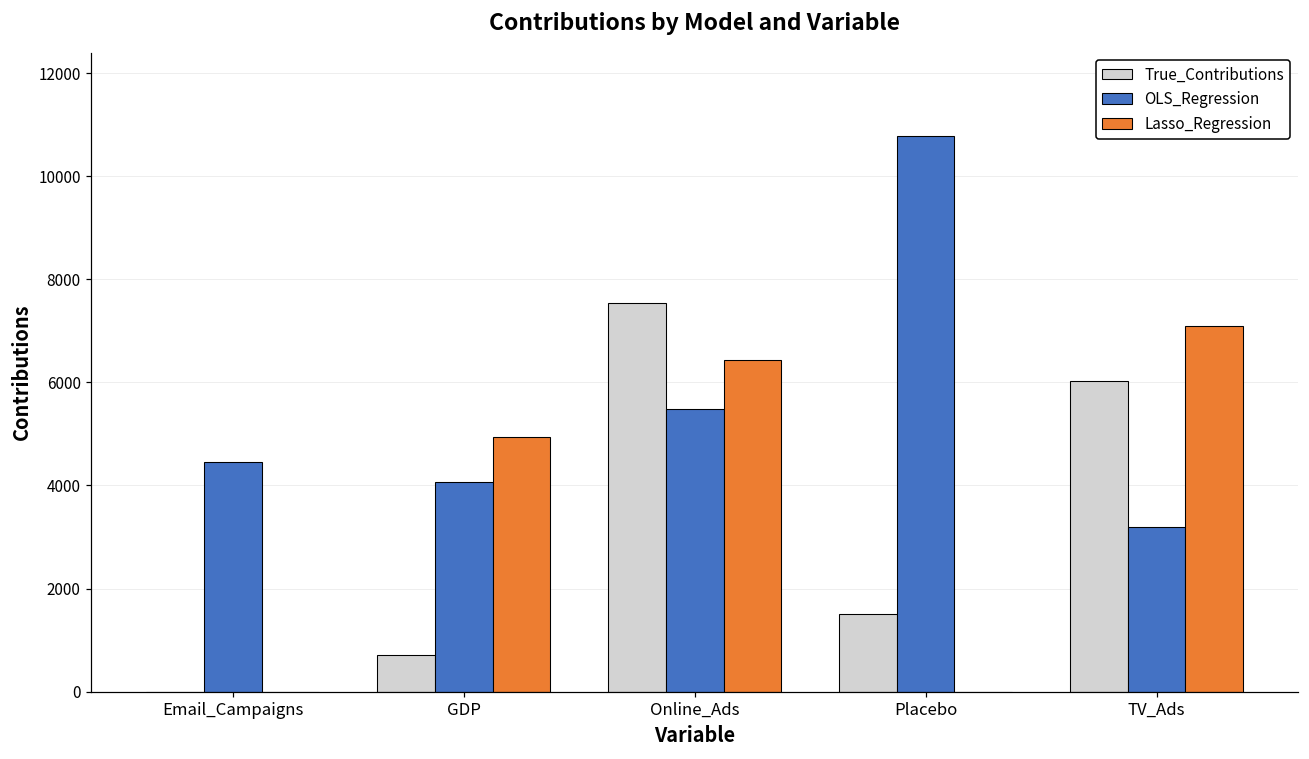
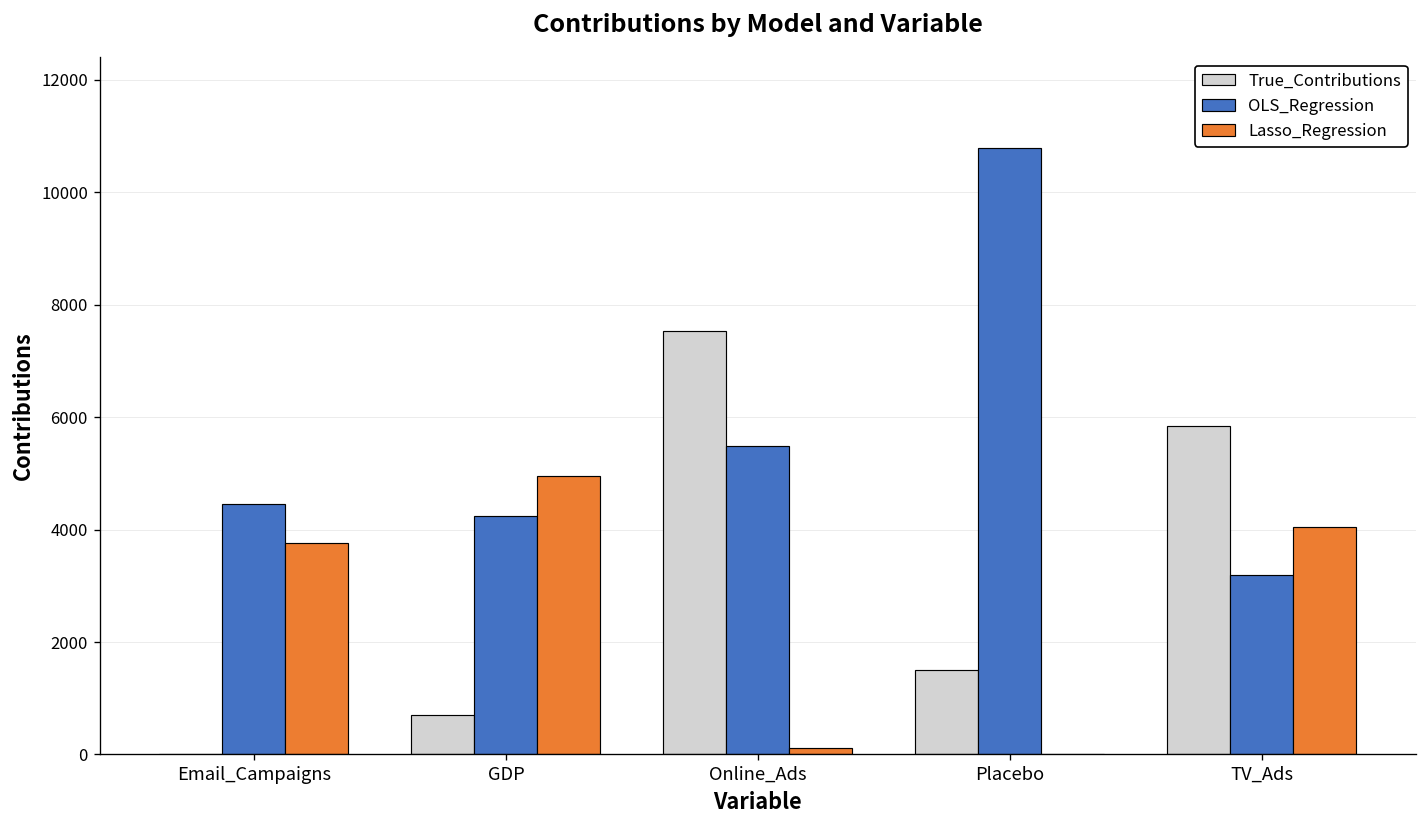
Lasso_Regression, Email_Campaigns: 0 -> 3800
OLS_Regression, GDP: 4100 -> 4200
Lasso_Regression, Online_Ads: 6400 -> 100
True_Contributions, TV_Ads: 6000 -> 5800
Lasso_Regression, TV_Ads: 7100 -> 4000
